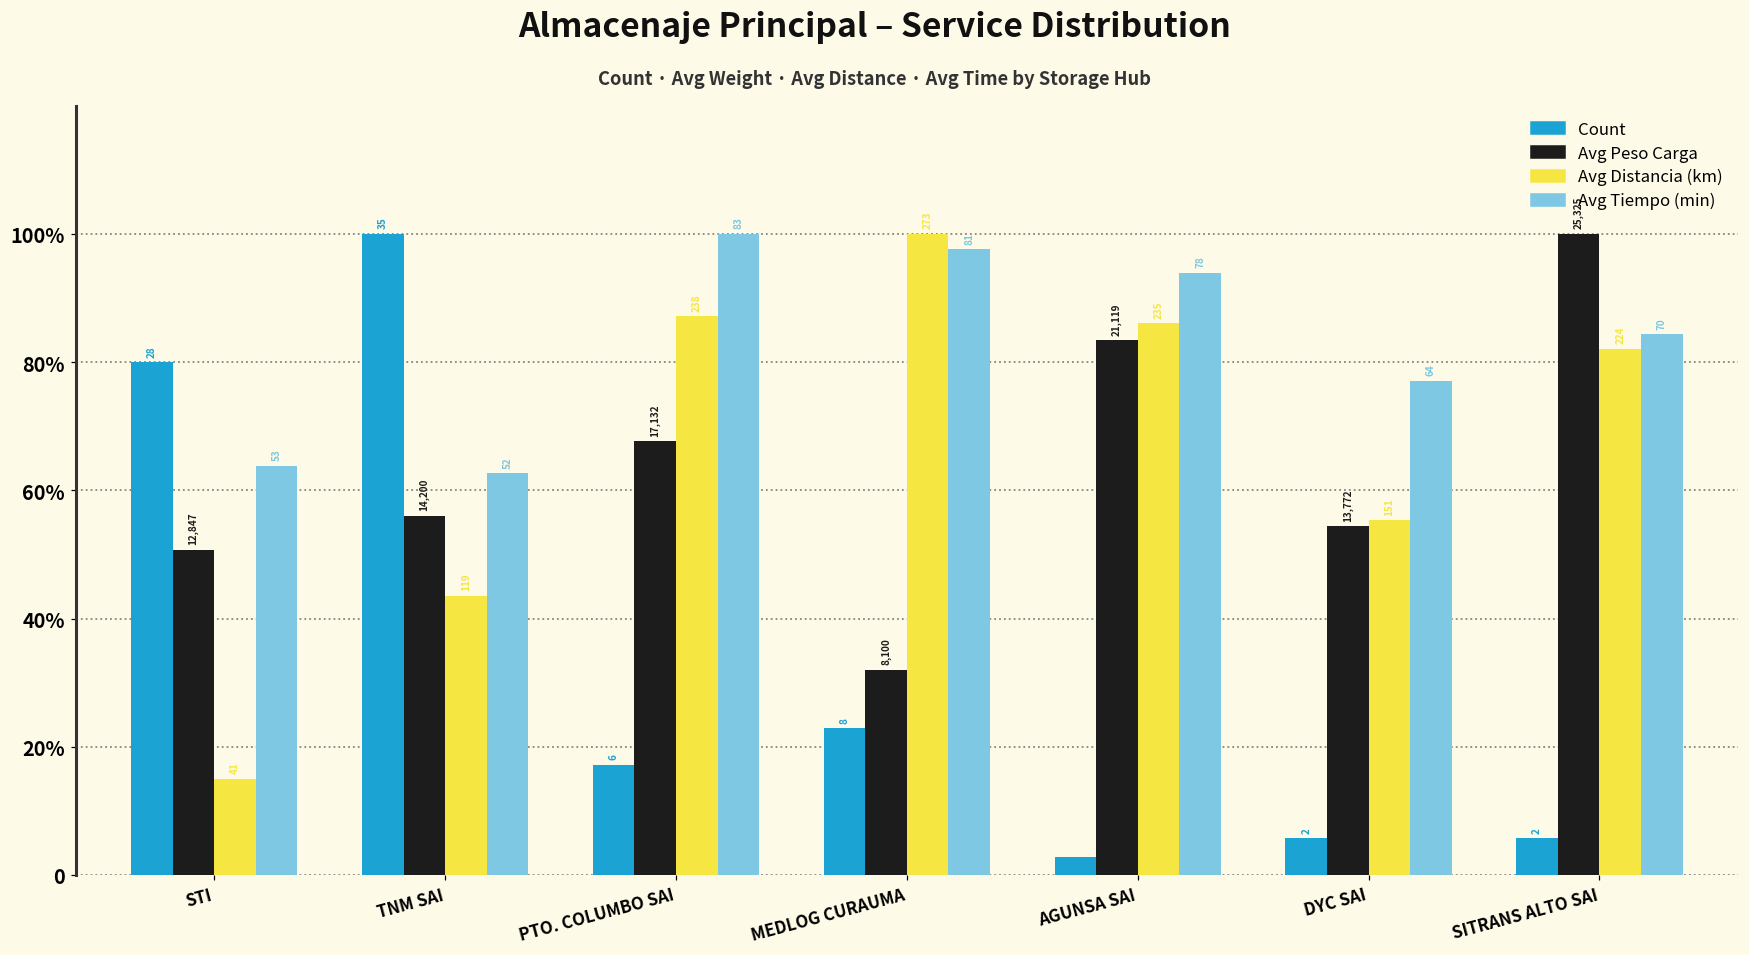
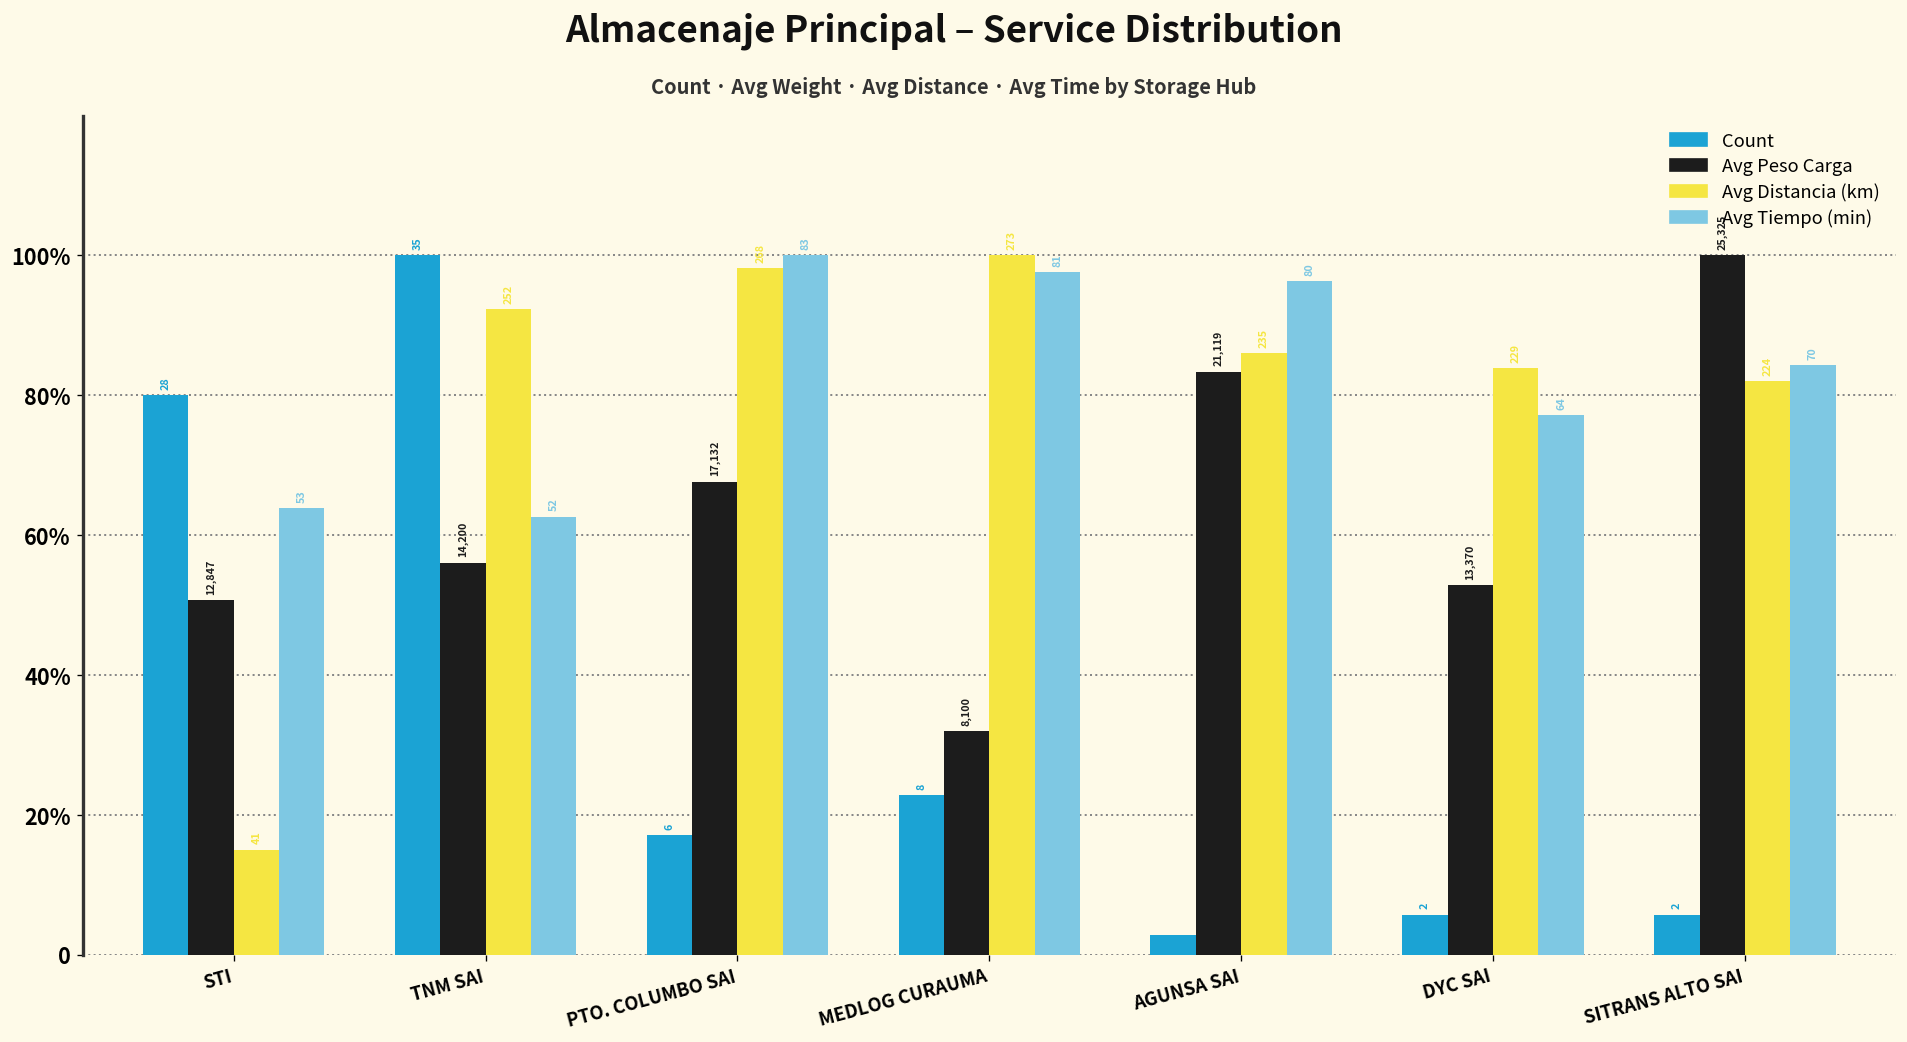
Avg Distancia (km), TNM SAI: 119 -> 252
Avg Distancia (km), PTO. COLUMBO SAI: 238 -> 268
Avg Tiempo (min), AGUNSA SAI: 78 -> 80
Avg Peso Carga, DYC SAI: 13,772 -> 13,370
Avg Distancia (km), DYC SAI: 151 -> 229
